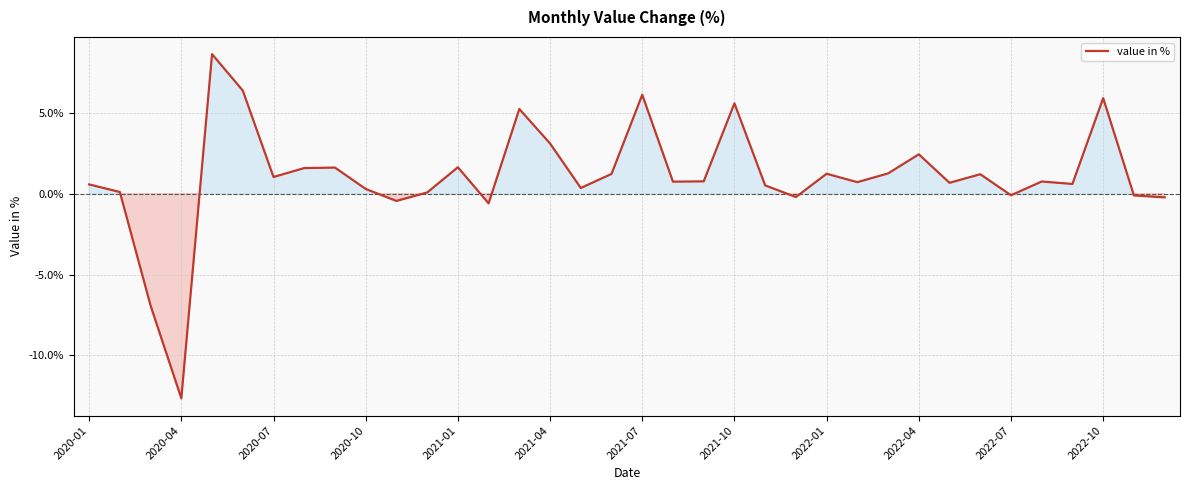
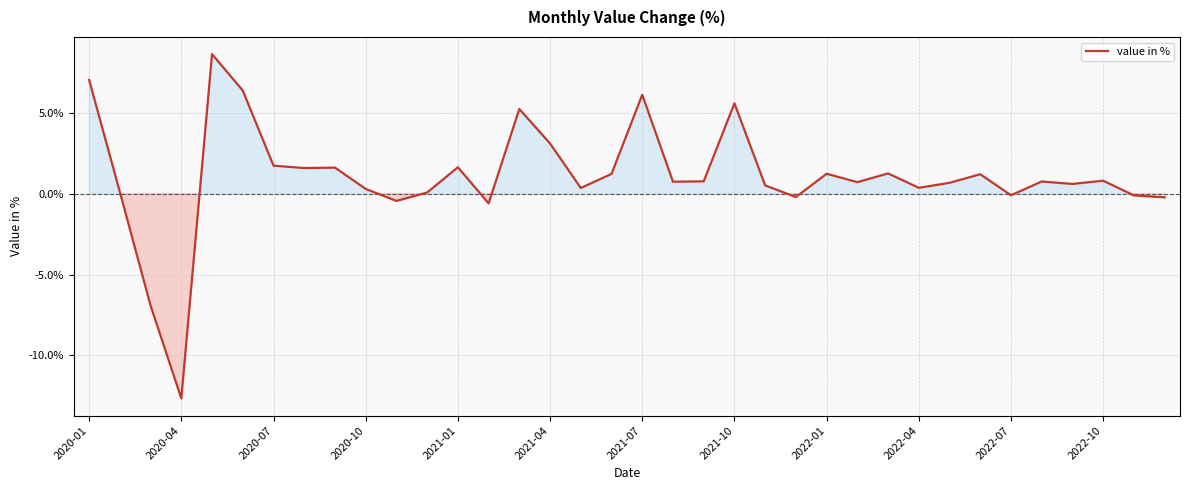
2020-01: 0.6% -> 7.0%
2020-07: 1.0% -> 1.7%
2022-04: 2.4% -> 0.4%
2022-10: 5.9% -> 0.8%
